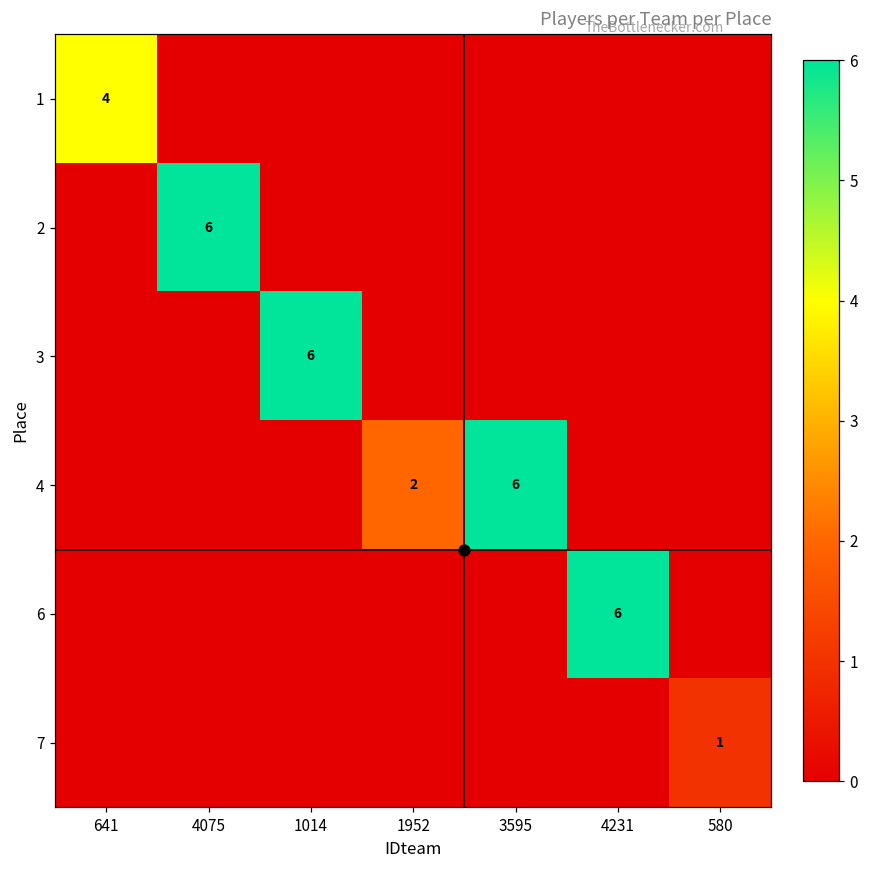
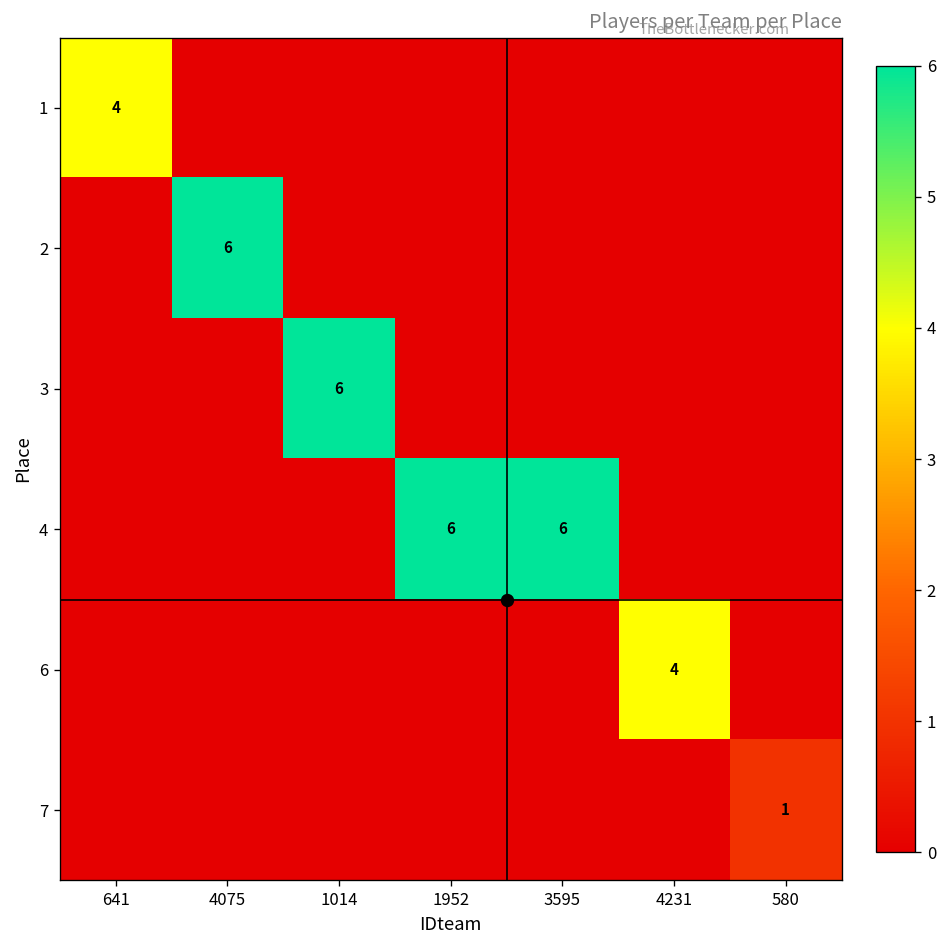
4, 1952: 2 -> 6
6, 4231: 6 -> 4
